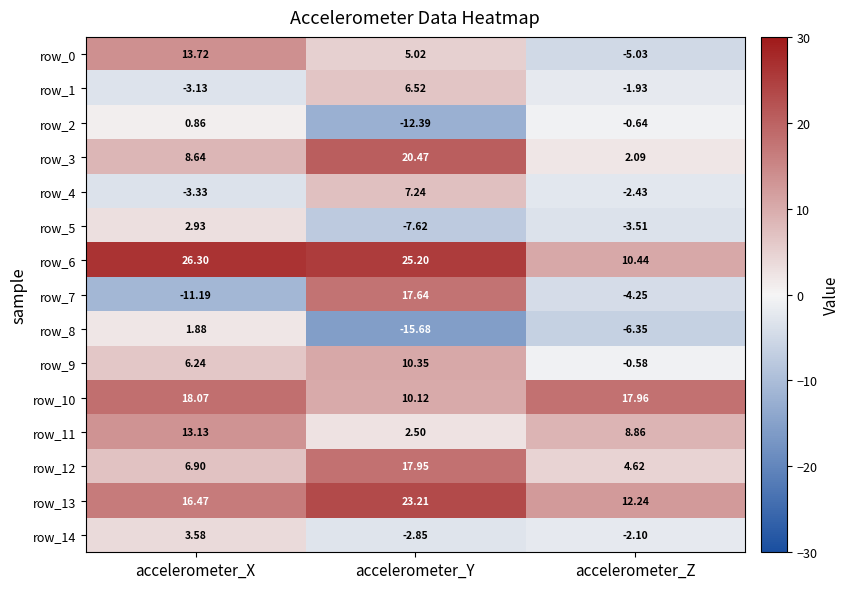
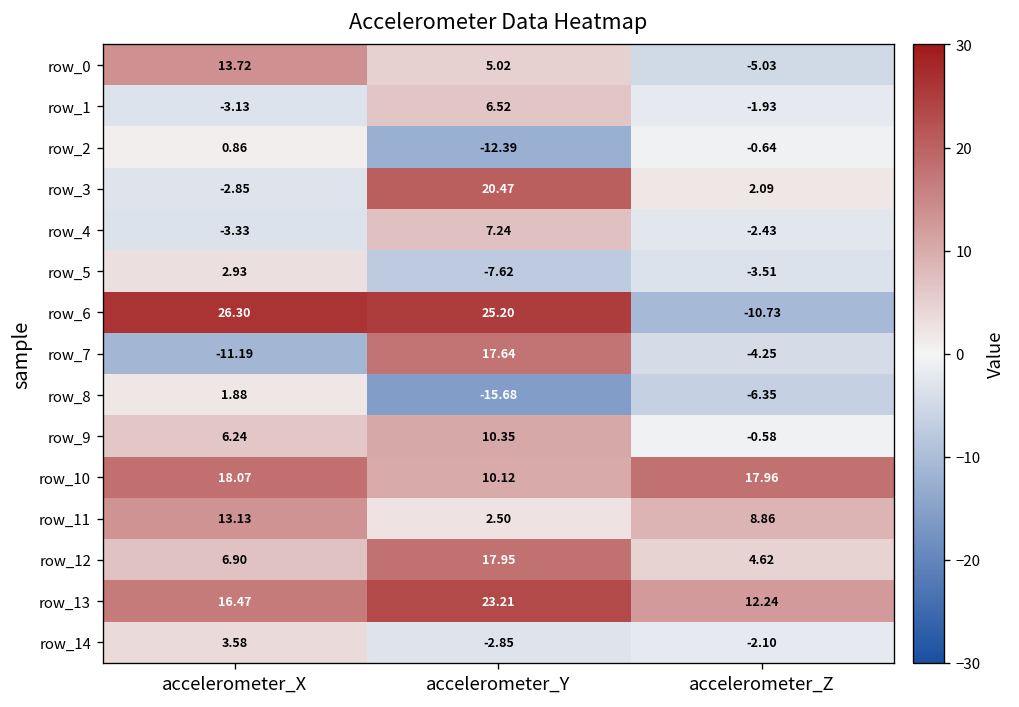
row_3, accelerometer_X: 8.64 -> -2.85
row_6, accelerometer_Z: 10.44 -> -10.73
